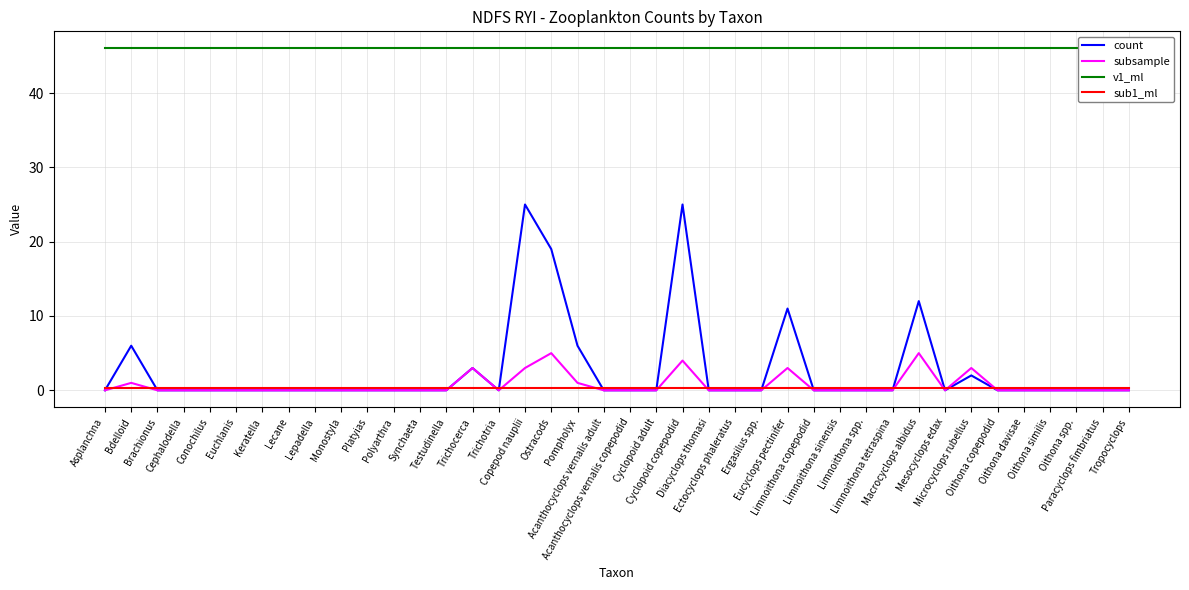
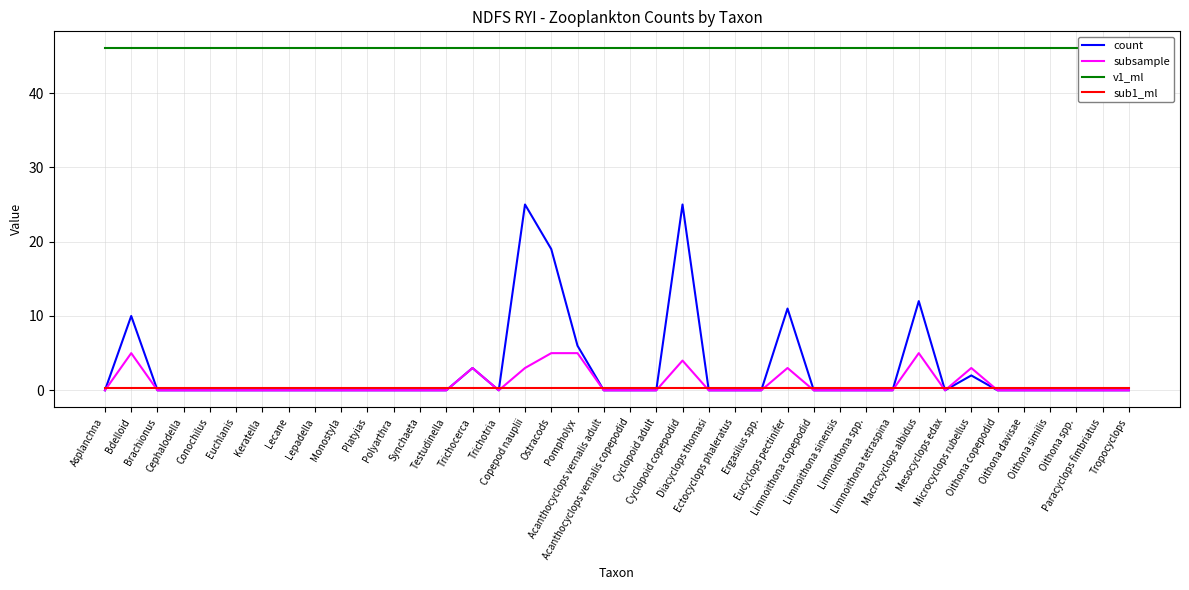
count, Bdelloid: 6 -> 10
subsample, Bdelloid: 1 -> 5
subsample, Pompholyx: 1 -> 5
